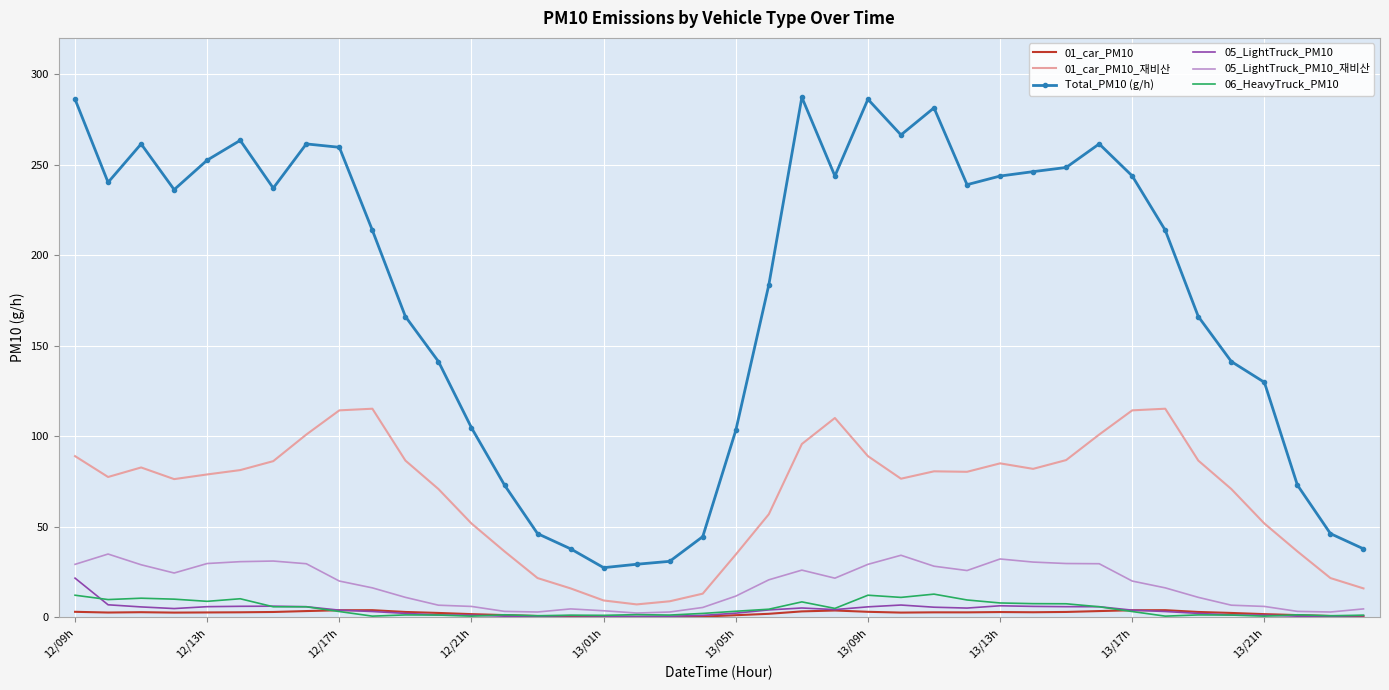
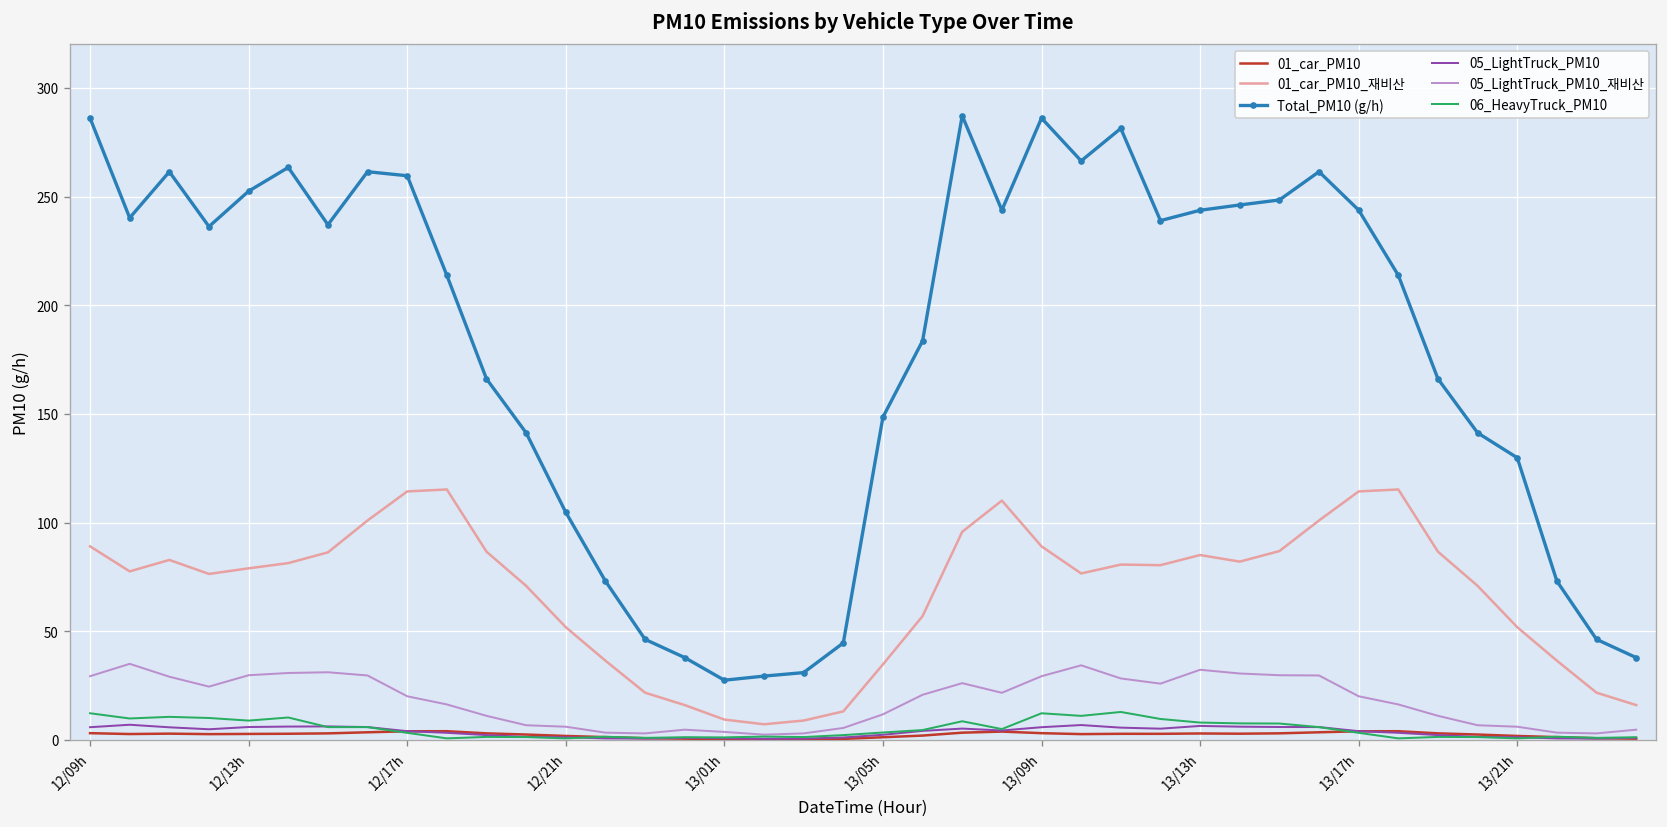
05_LightTruck_PM10, 12/09h: 22 -> 6
Total_PM10 (g/h), 13/05h: 103 -> 149
